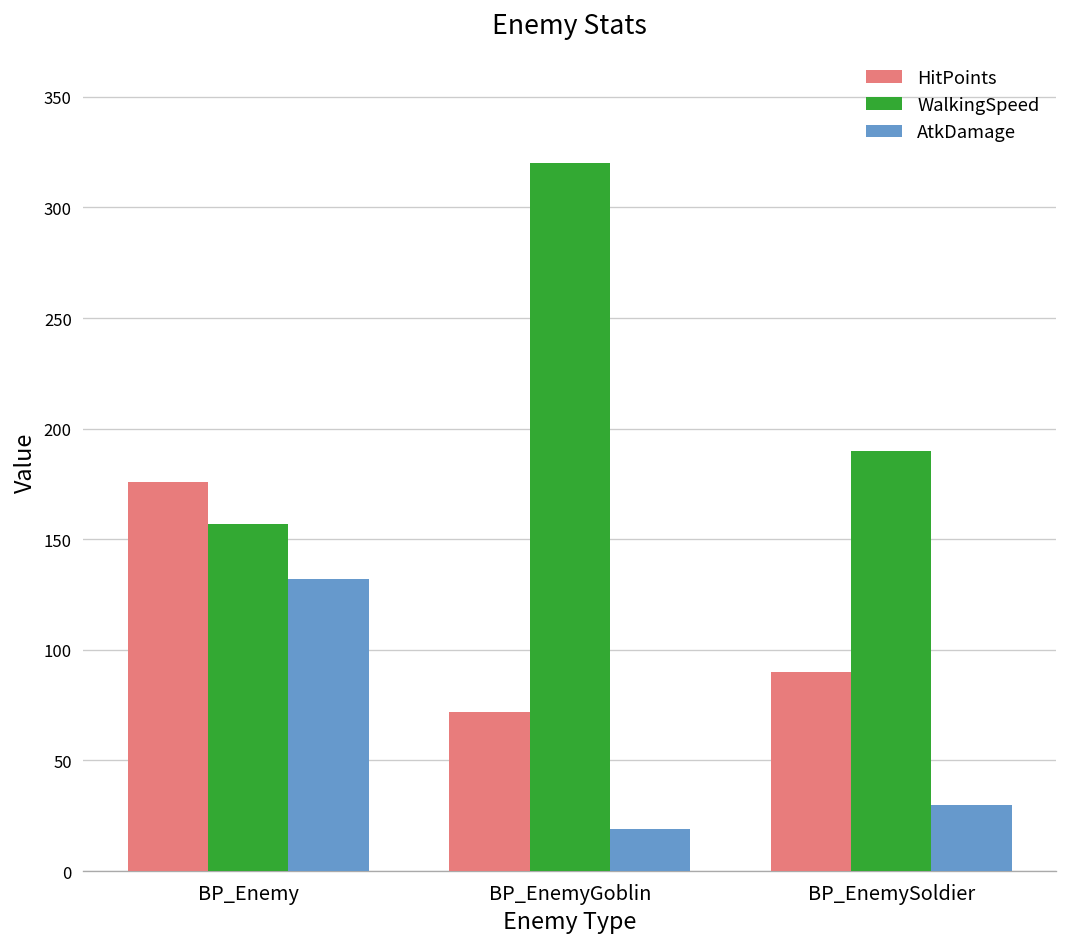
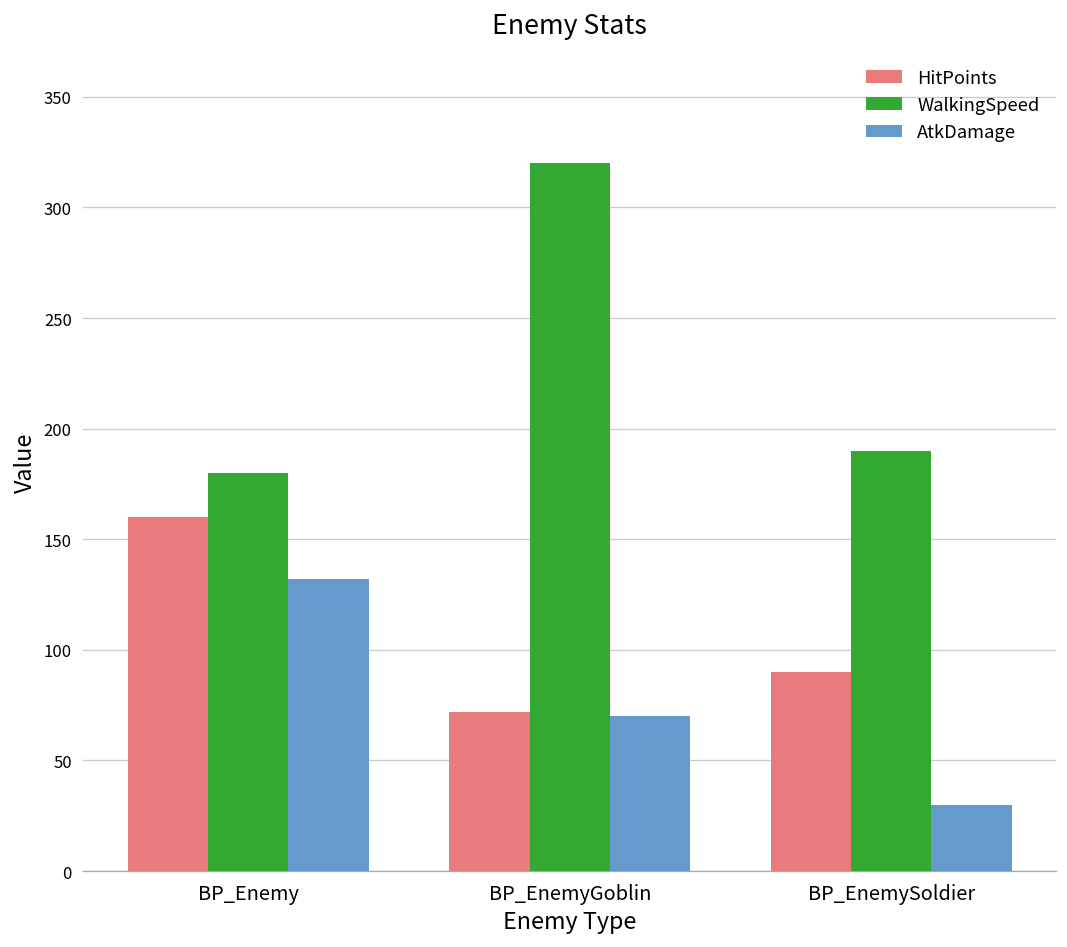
HitPoints, BP_Enemy: 176 -> 160
WalkingSpeed, BP_Enemy: 157 -> 180
AtkDamage, BP_EnemyGoblin: 19 -> 70
